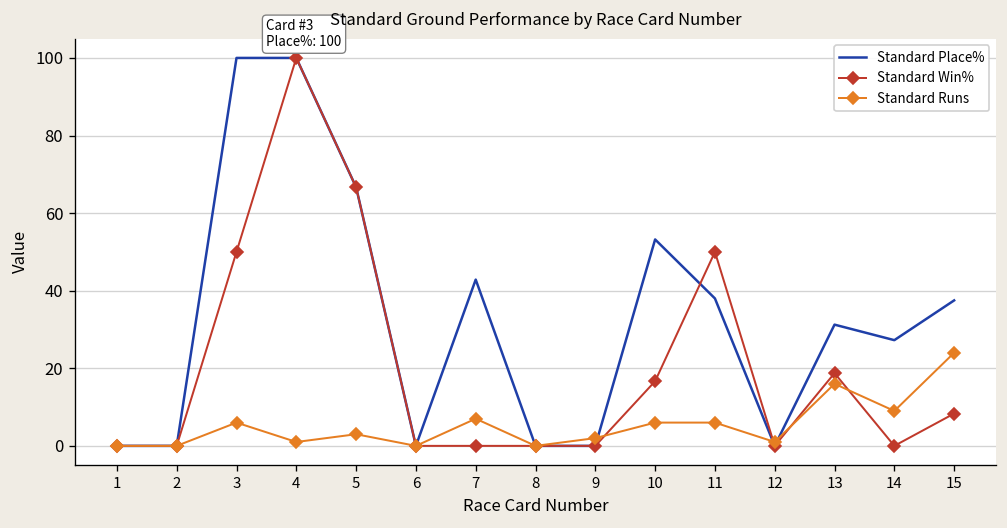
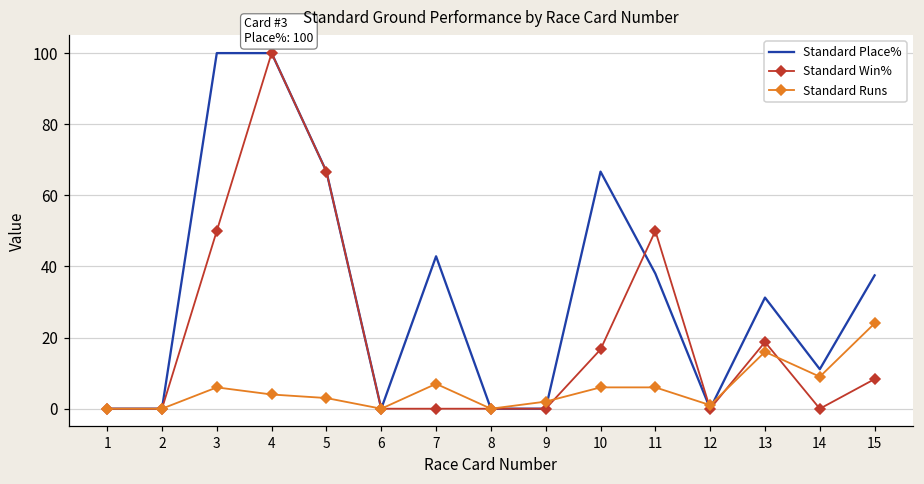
Standard Runs, 4: 1 -> 4
Standard Place%, 10: 53 -> 67
Standard Place%, 14: 27 -> 11
